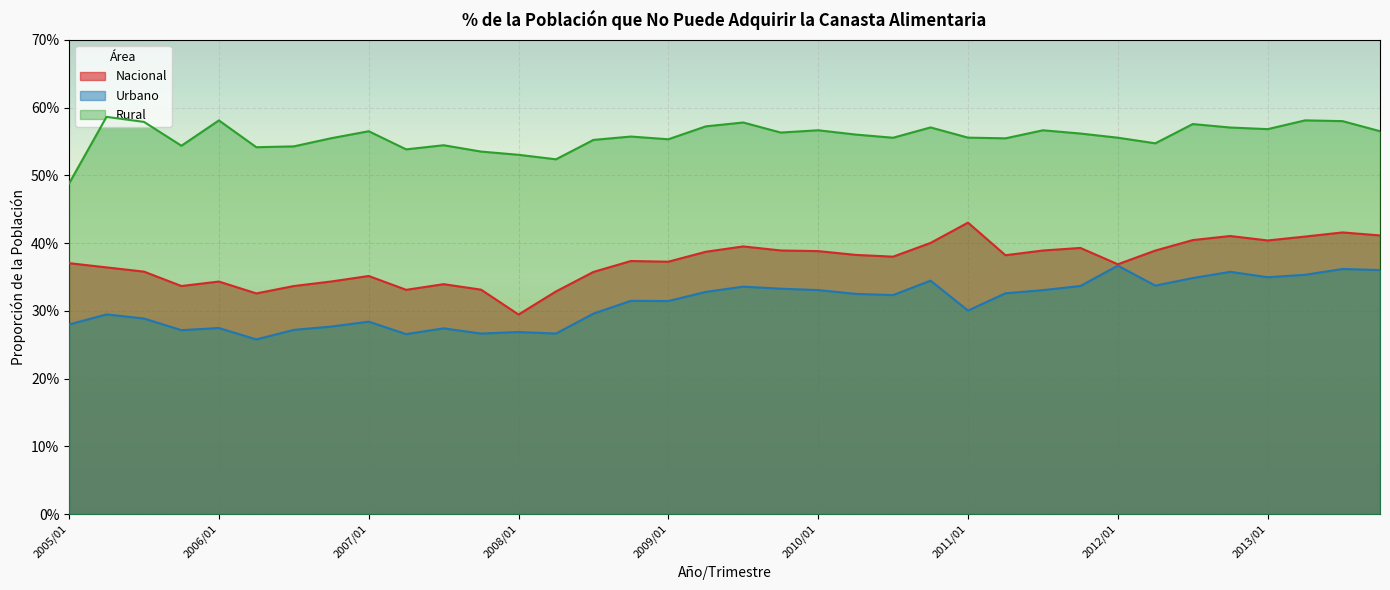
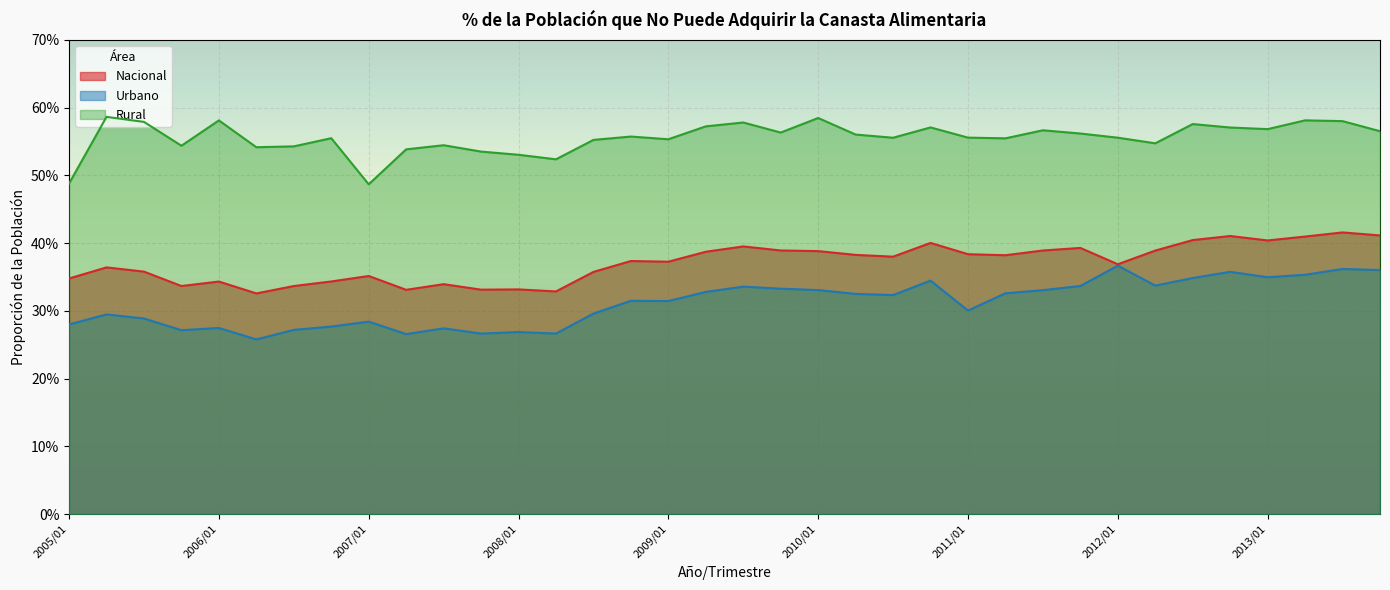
Nacional, 2005/01: 37% -> 35%
Rural, 2007/01: 57% -> 49%
Nacional, 2008/01: 29% -> 33%
Rural, 2010/01: 57% -> 58%
Nacional, 2011/01: 43% -> 38%
